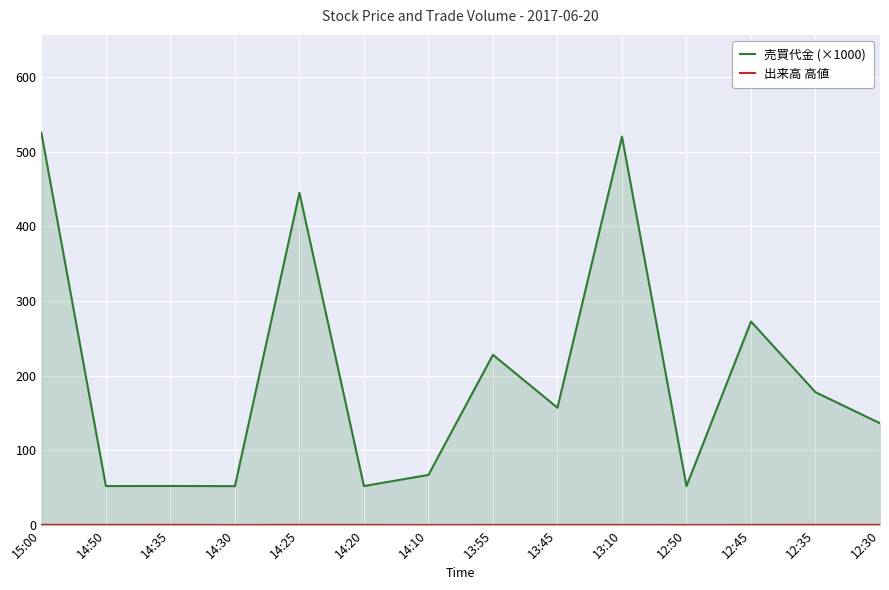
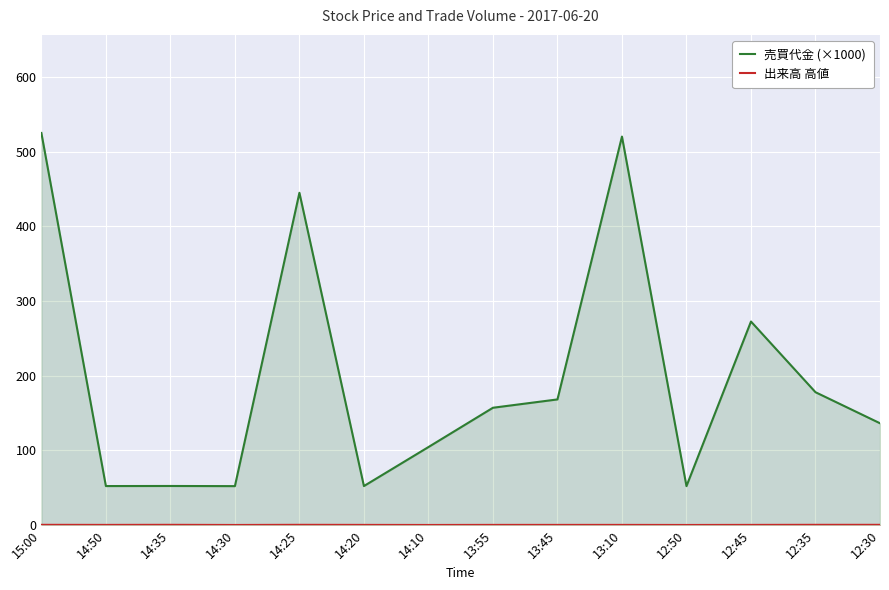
売買代金 (×1000), 14:10: 70 -> 100
売買代金 (×1000), 13:55: 230 -> 160
売買代金 (×1000), 13:45: 160 -> 170
